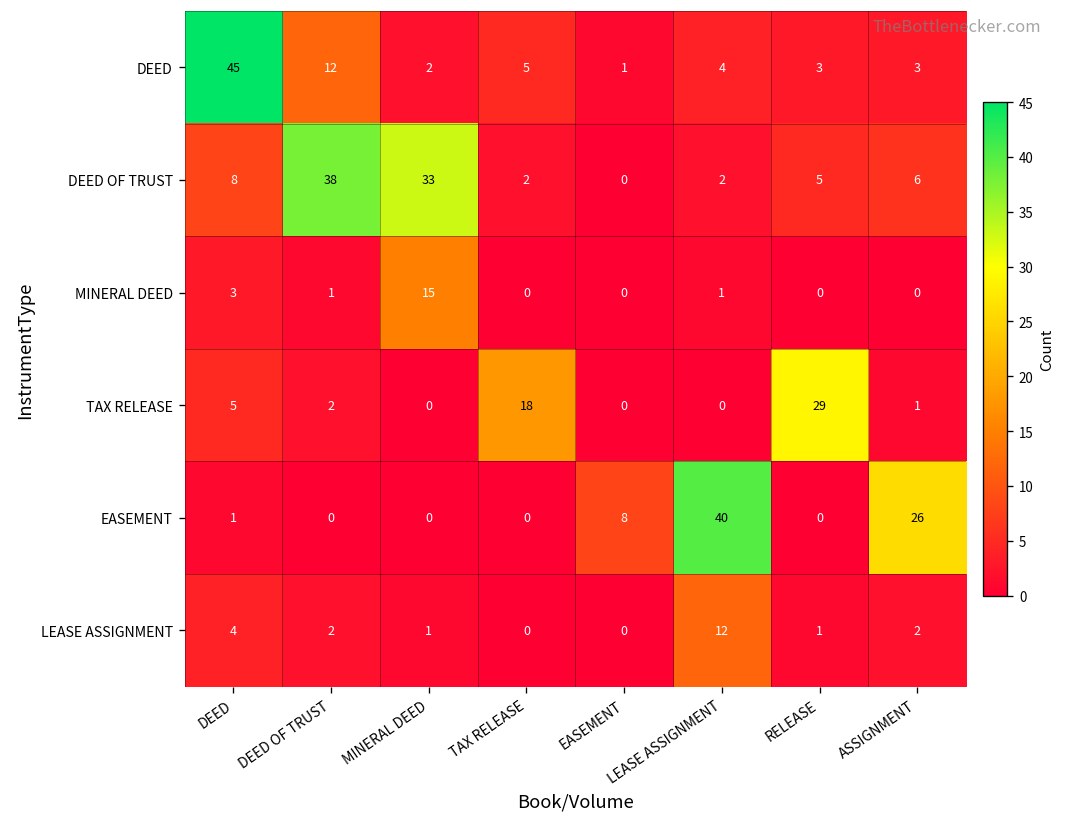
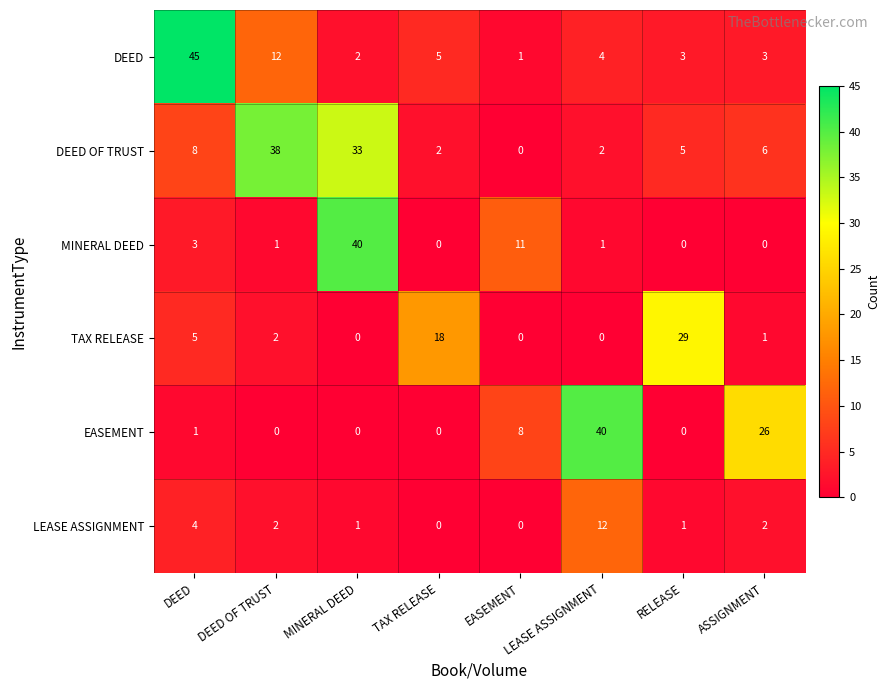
MINERAL DEED, MINERAL DEED: 15 -> 40
MINERAL DEED, EASEMENT: 0 -> 11
